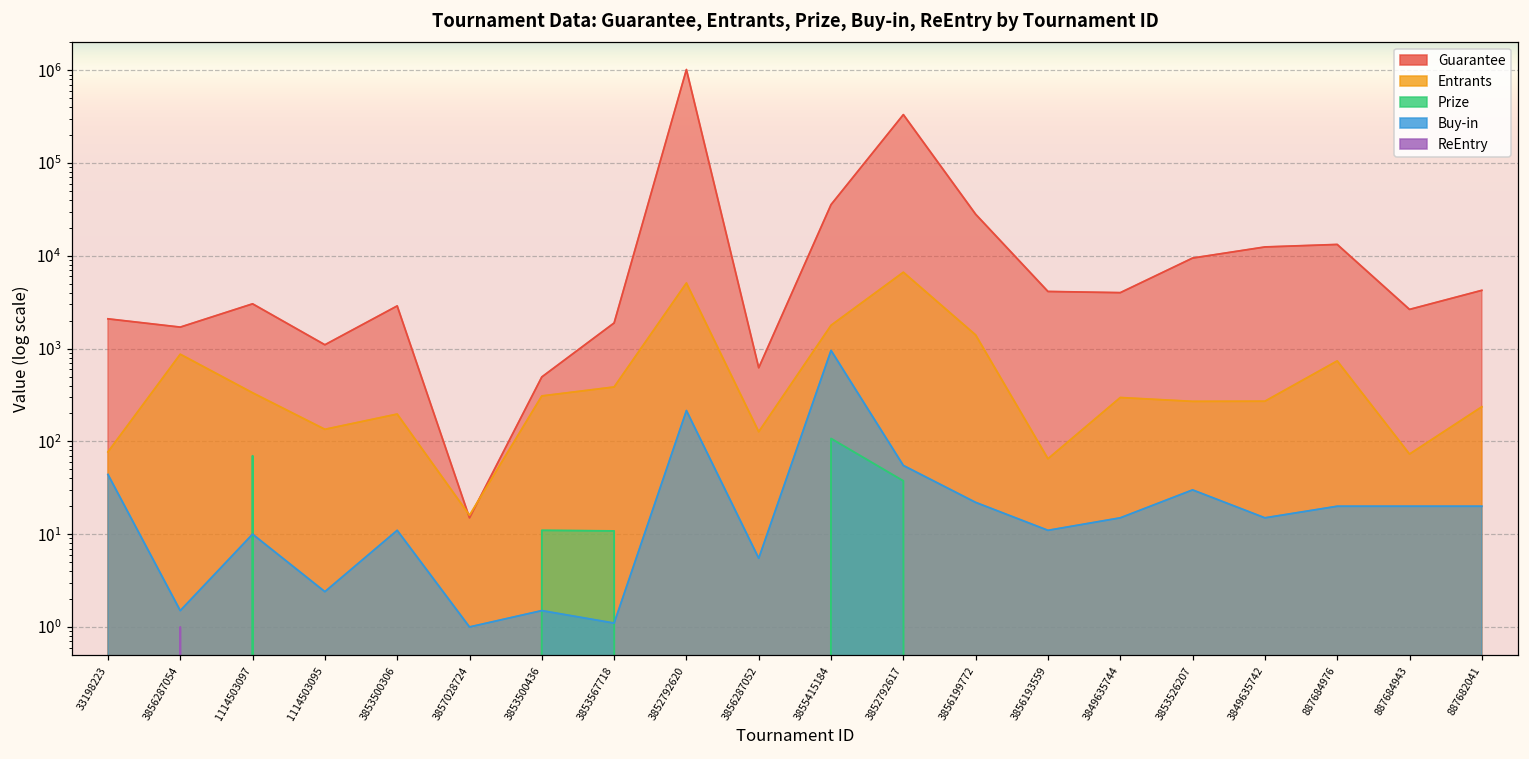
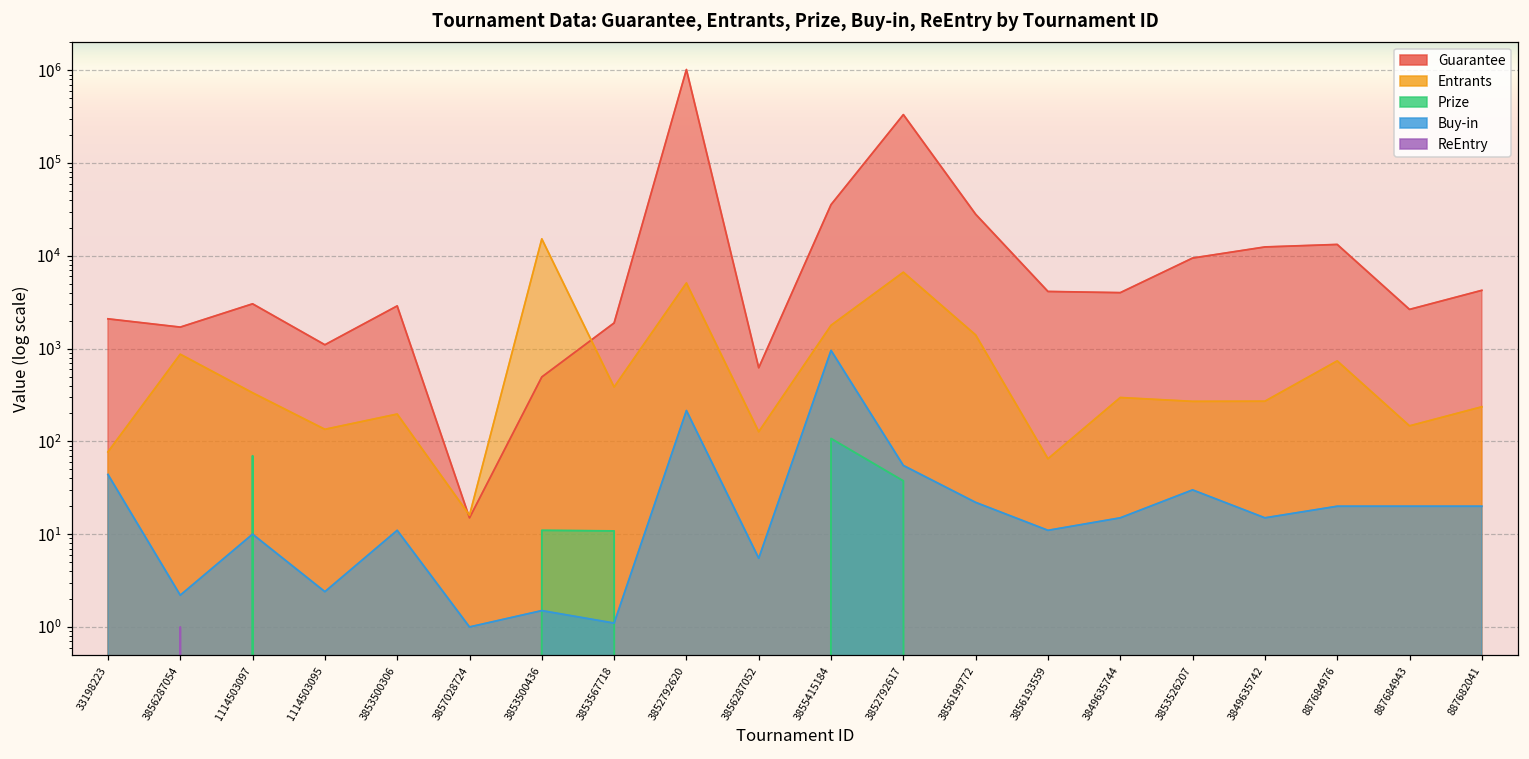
Buy-in, 3856287054: 1.5 -> 2.2
Entrants, 3853500436: 310 -> 15000
Entrants, 887684943: 70 -> 150
